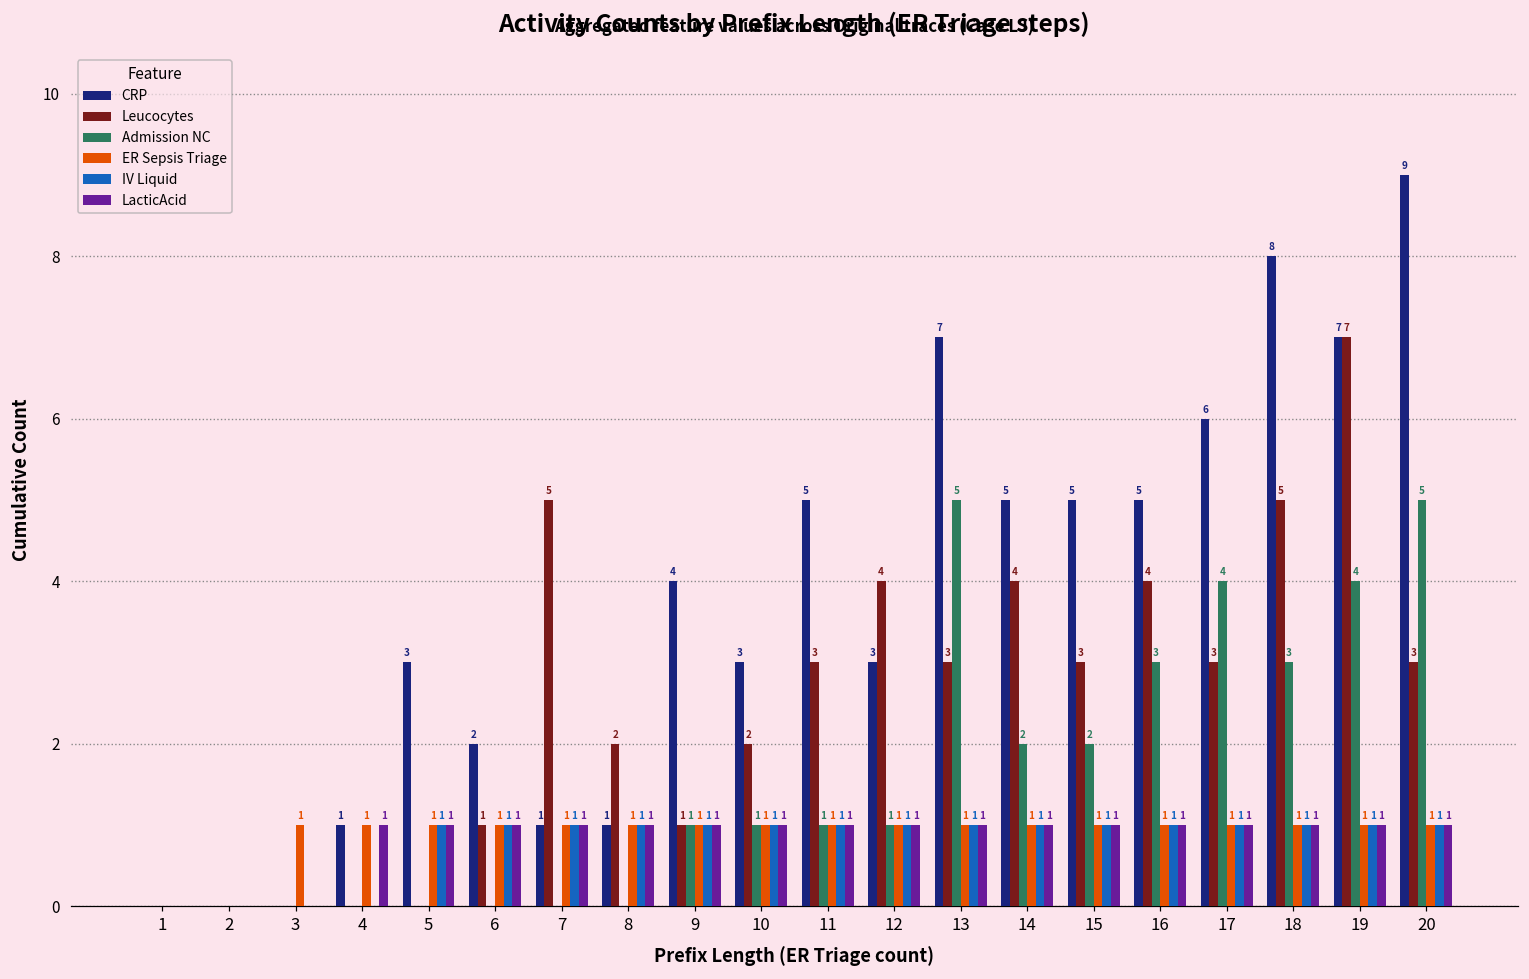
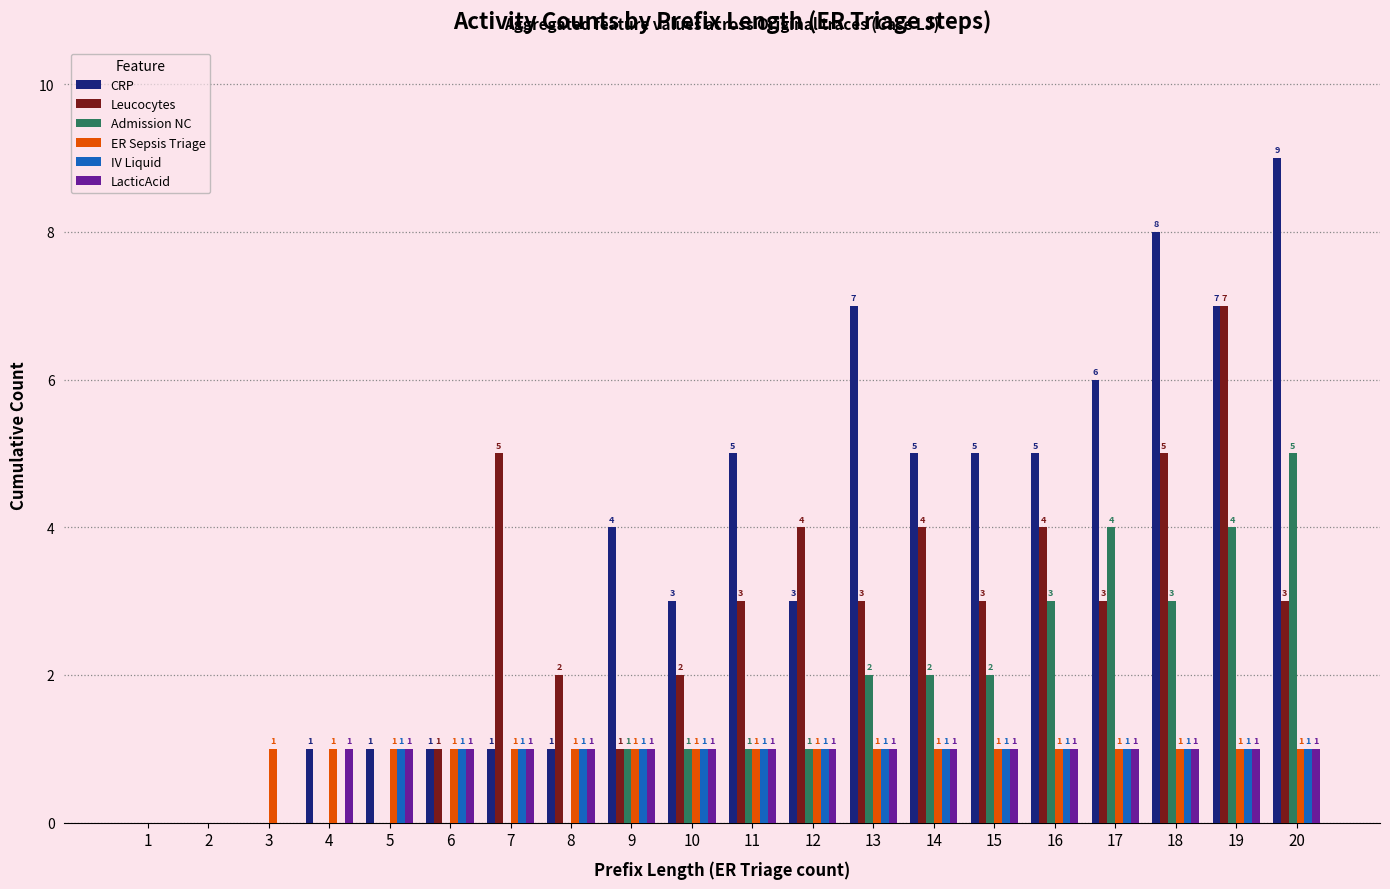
CRP, 5: 3 -> 1
CRP, 6: 2 -> 1
Admission NC, 13: 5 -> 2
